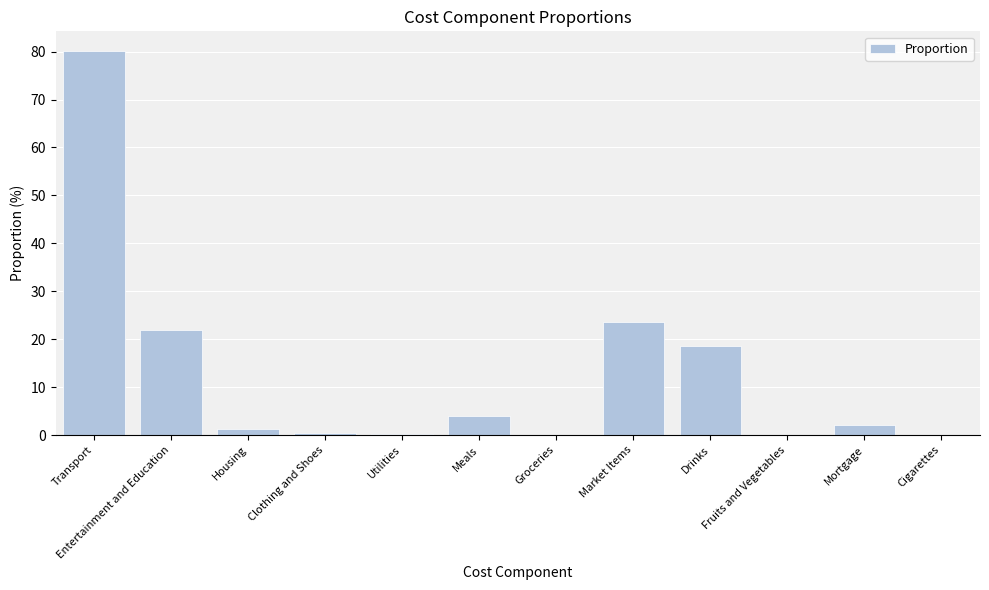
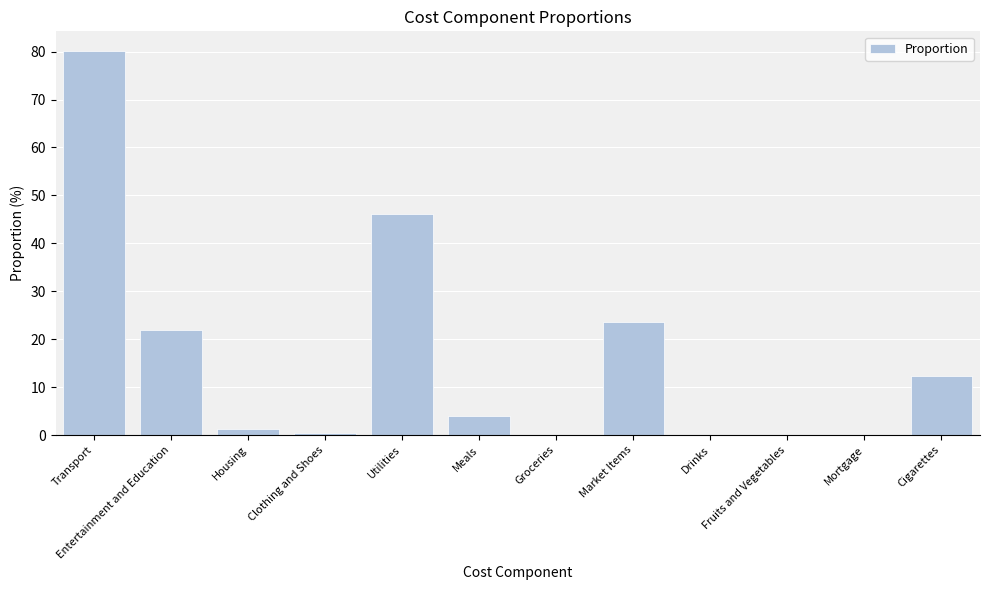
Utilities: 0 -> 46
Drinks: 19 -> 0
Mortgage: 2 -> 0
Cigarettes: 0 -> 12
